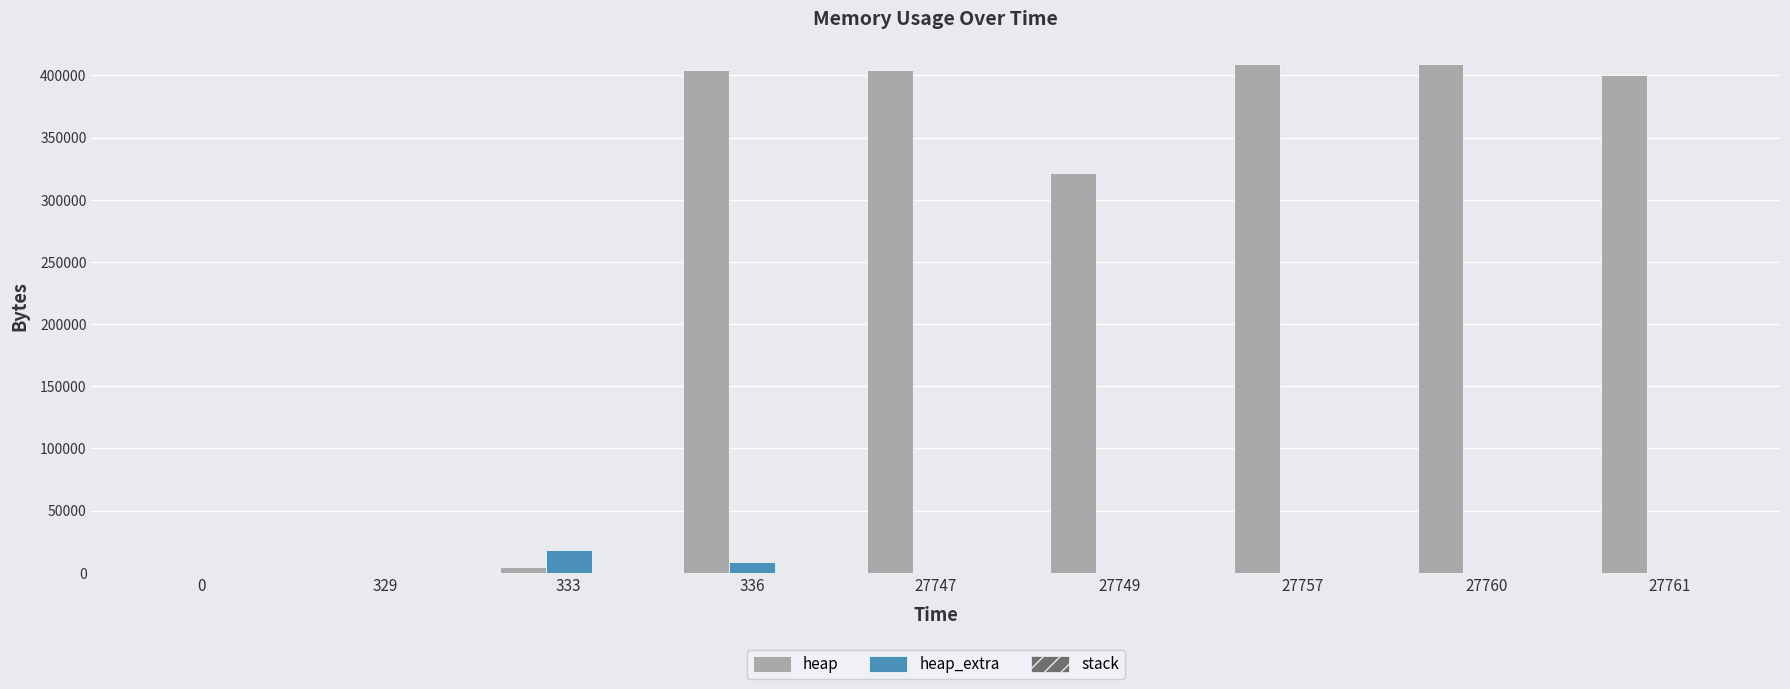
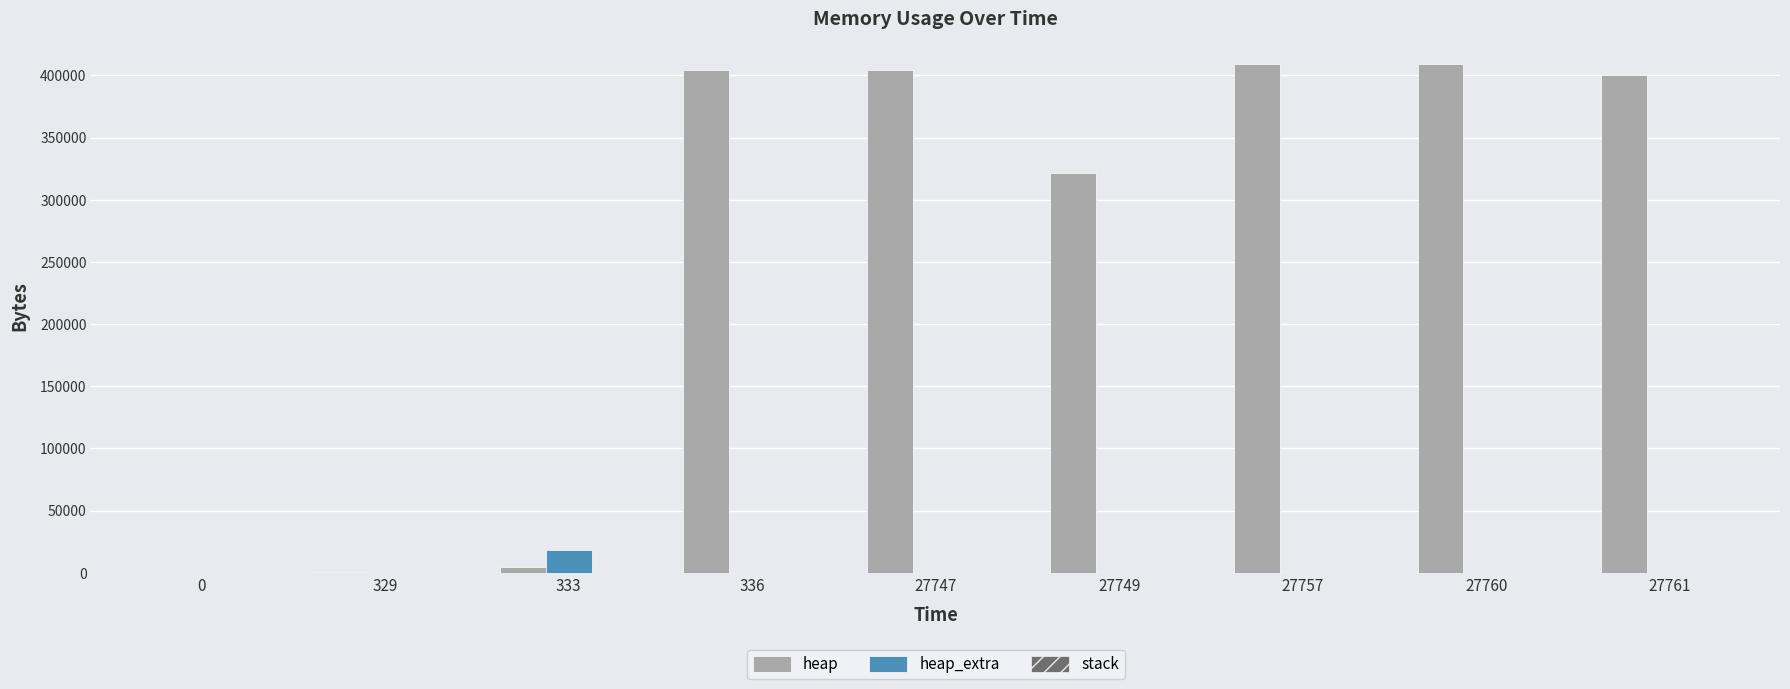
heap_extra, 336: 8000 -> 0
